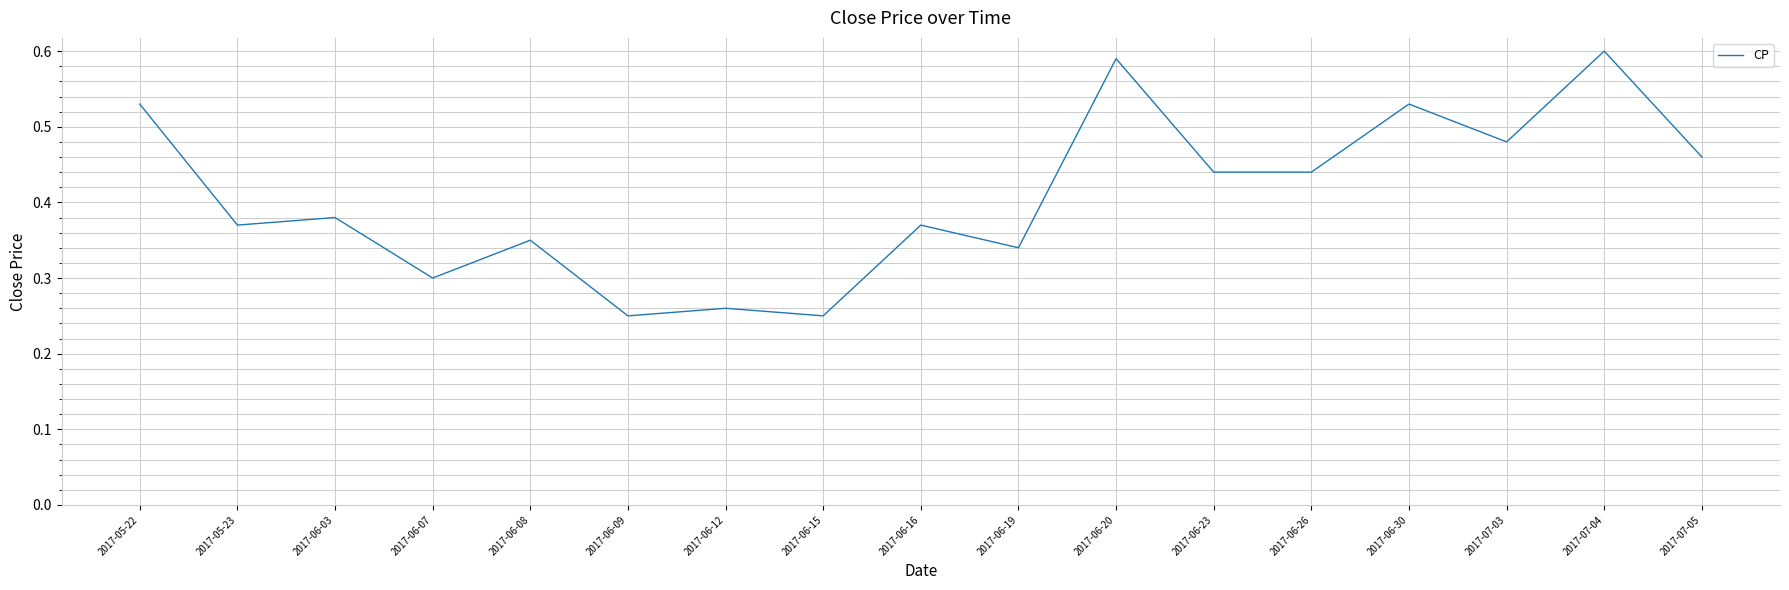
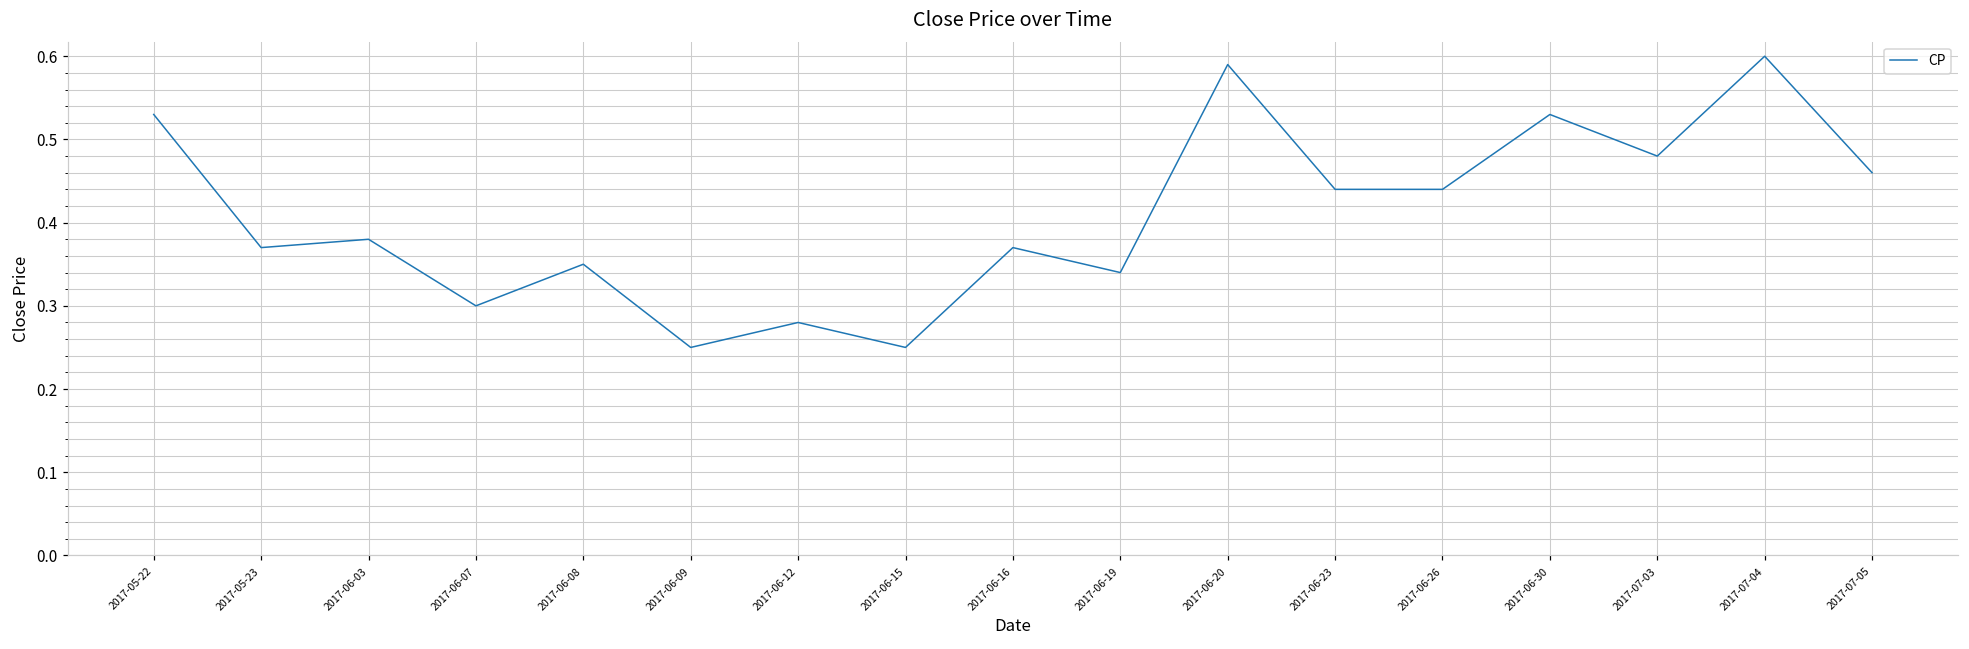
2017-06-12: 0.26 -> 0.28
